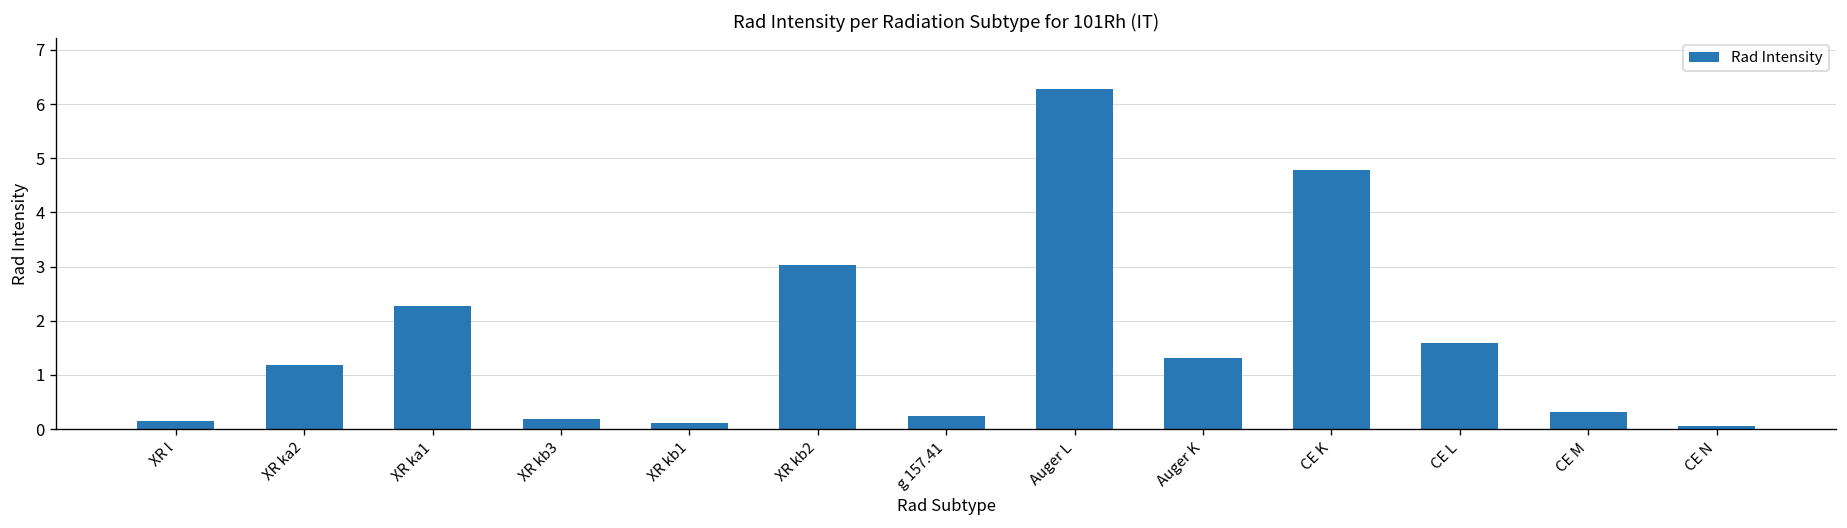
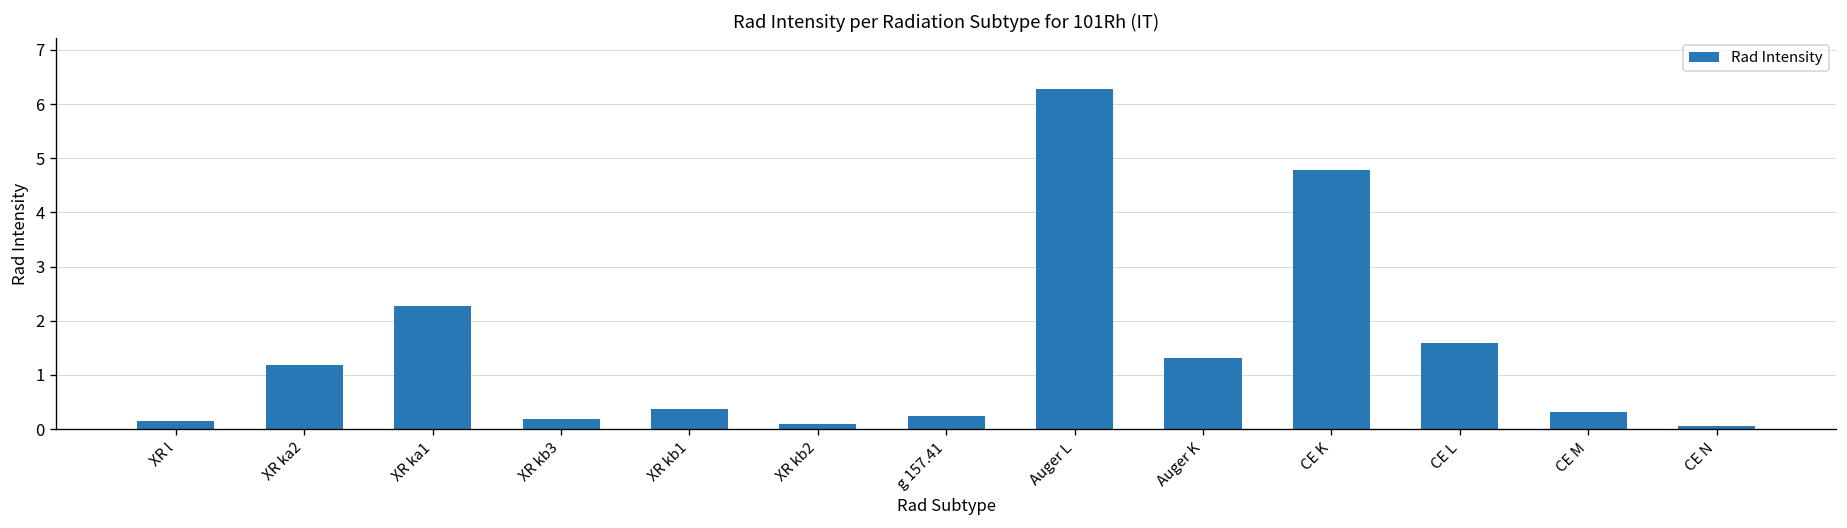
XR kb1: 0.1 -> 0.4
XR kb2: 3.0 -> 0.1
